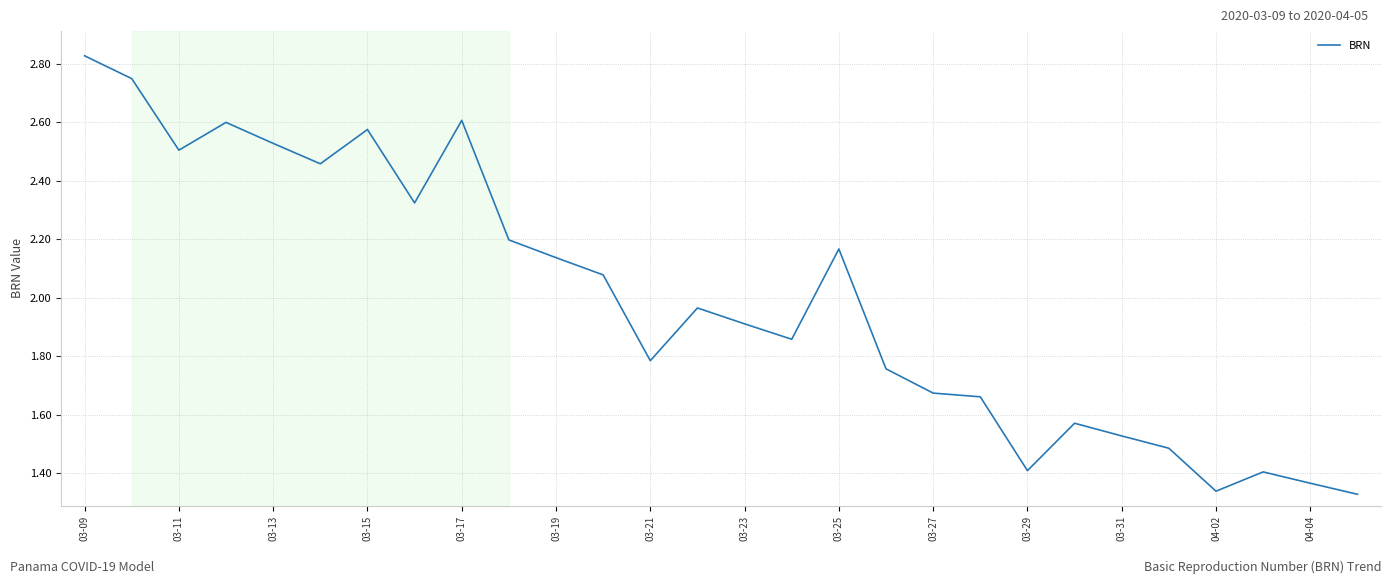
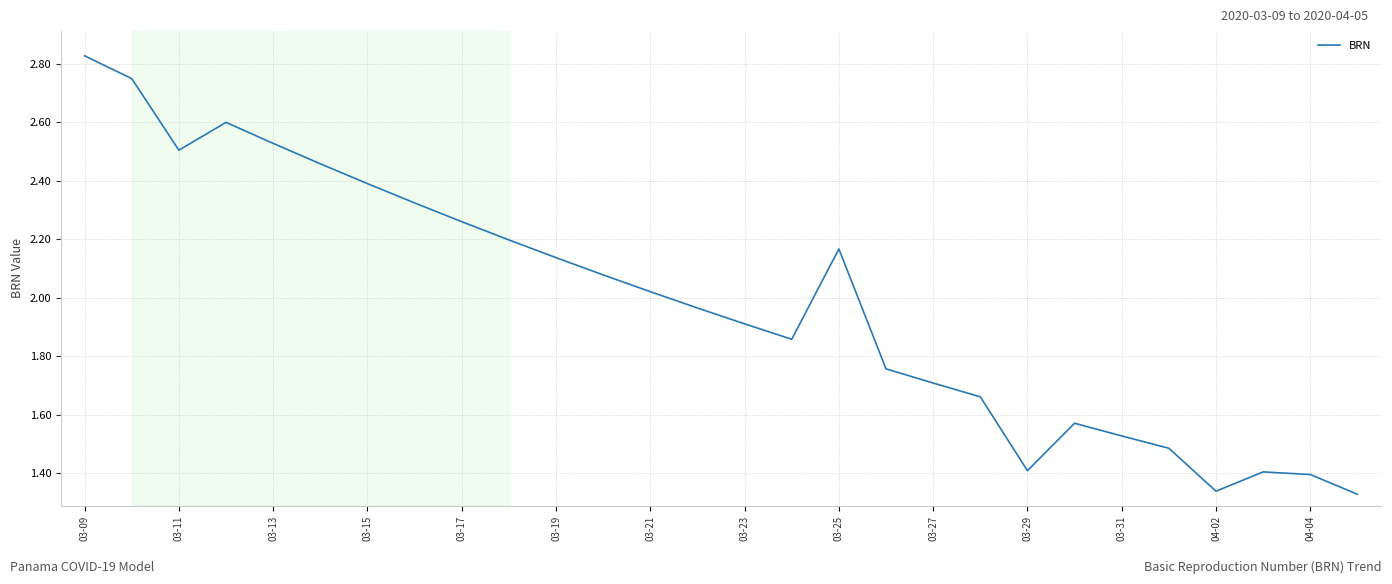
03-15: 2.57 -> 2.39
03-17: 2.61 -> 2.26
03-21: 1.78 -> 2.02
03-27: 1.67 -> 1.71
04-04: 1.37 -> 1.40
